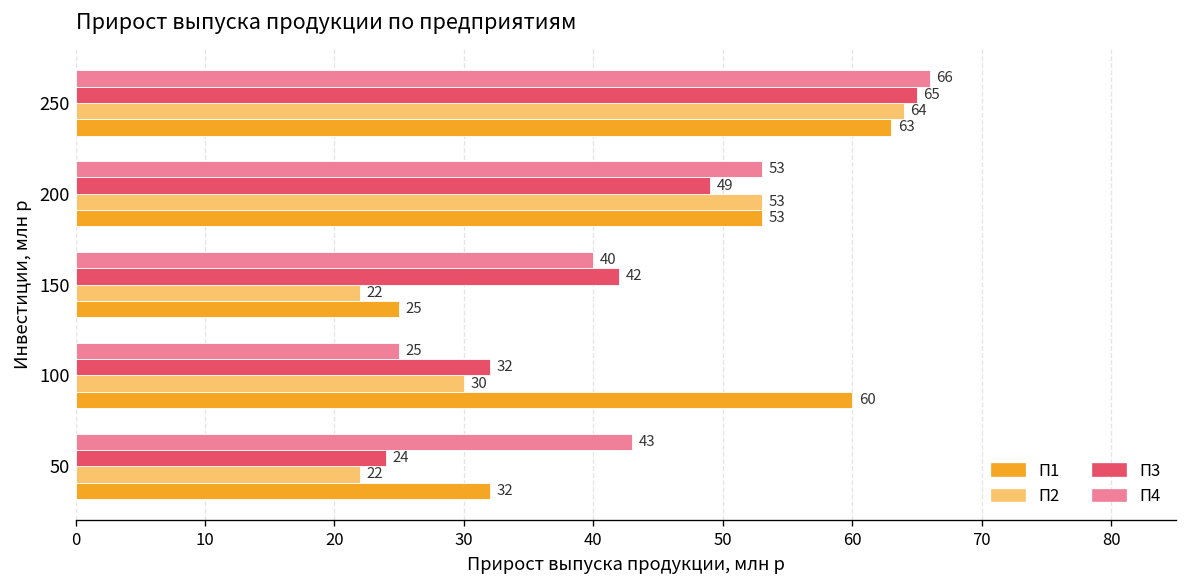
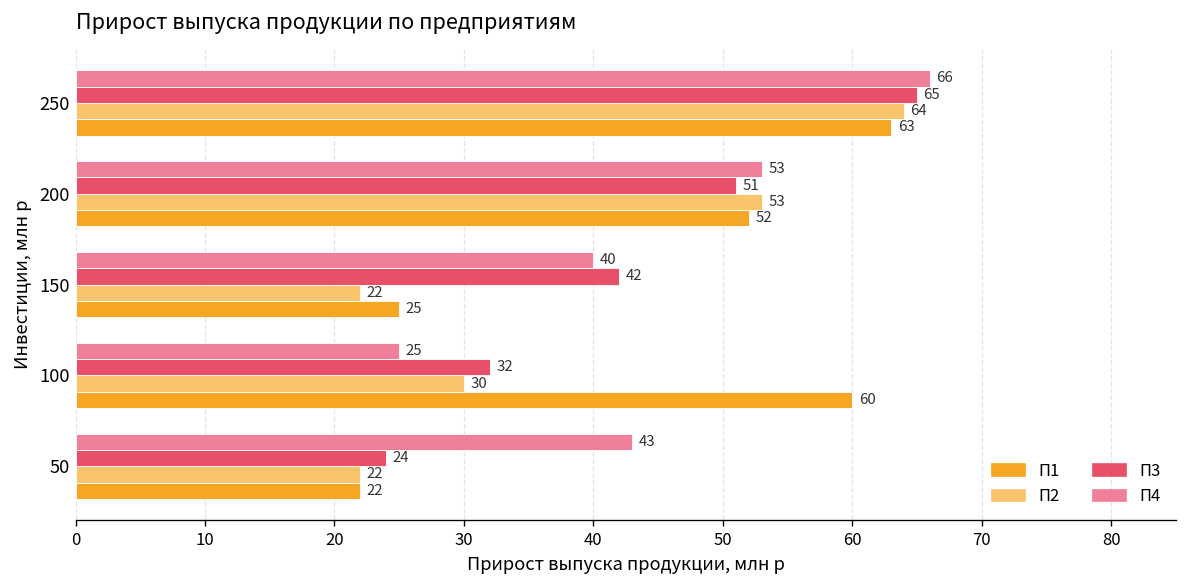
П3, 200: 49 -> 51
П1, 200: 53 -> 52
П1, 50: 32 -> 22
